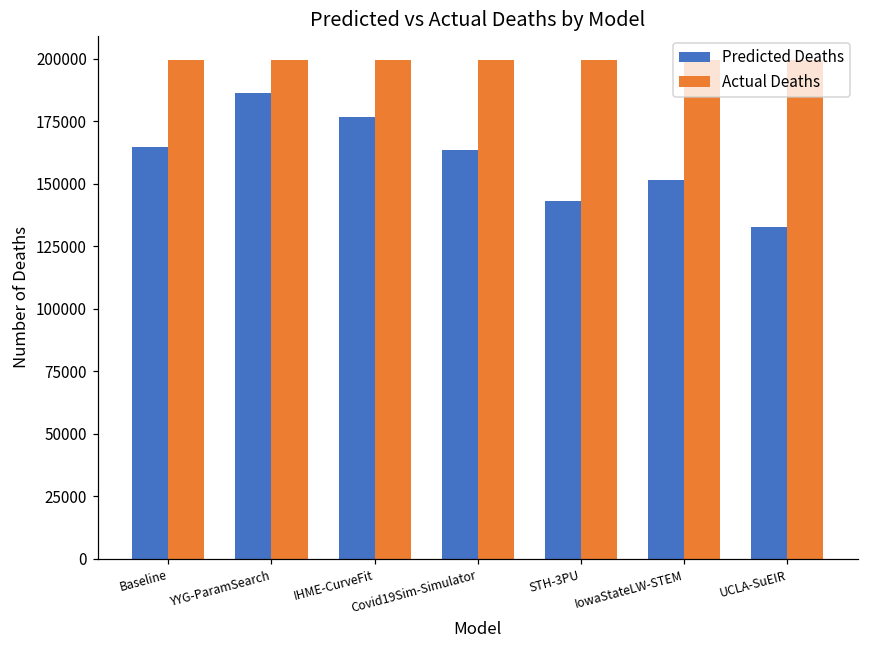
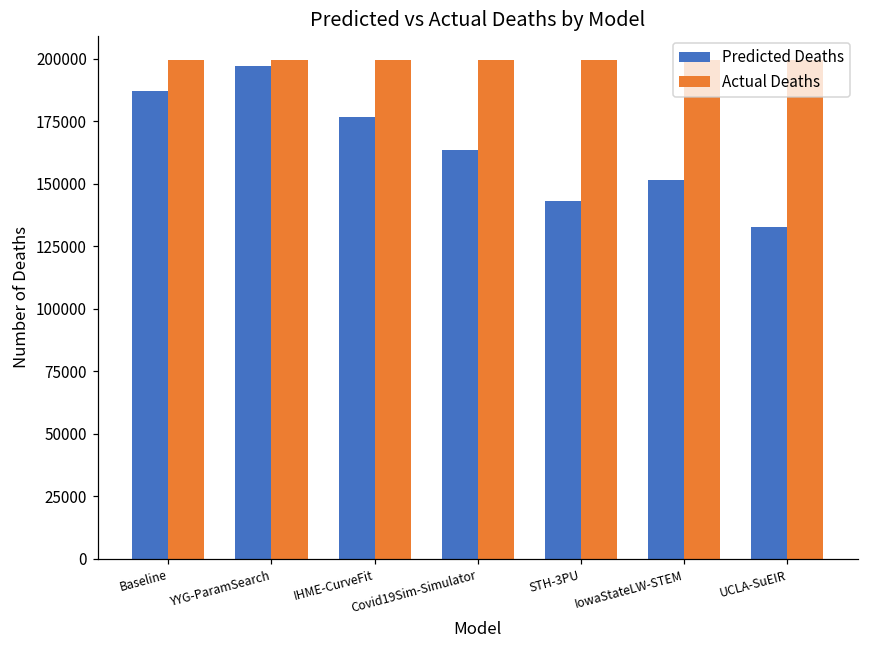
Predicted Deaths, Baseline: 165000 -> 187000
Predicted Deaths, YYG-ParamSearch: 186000 -> 197000
